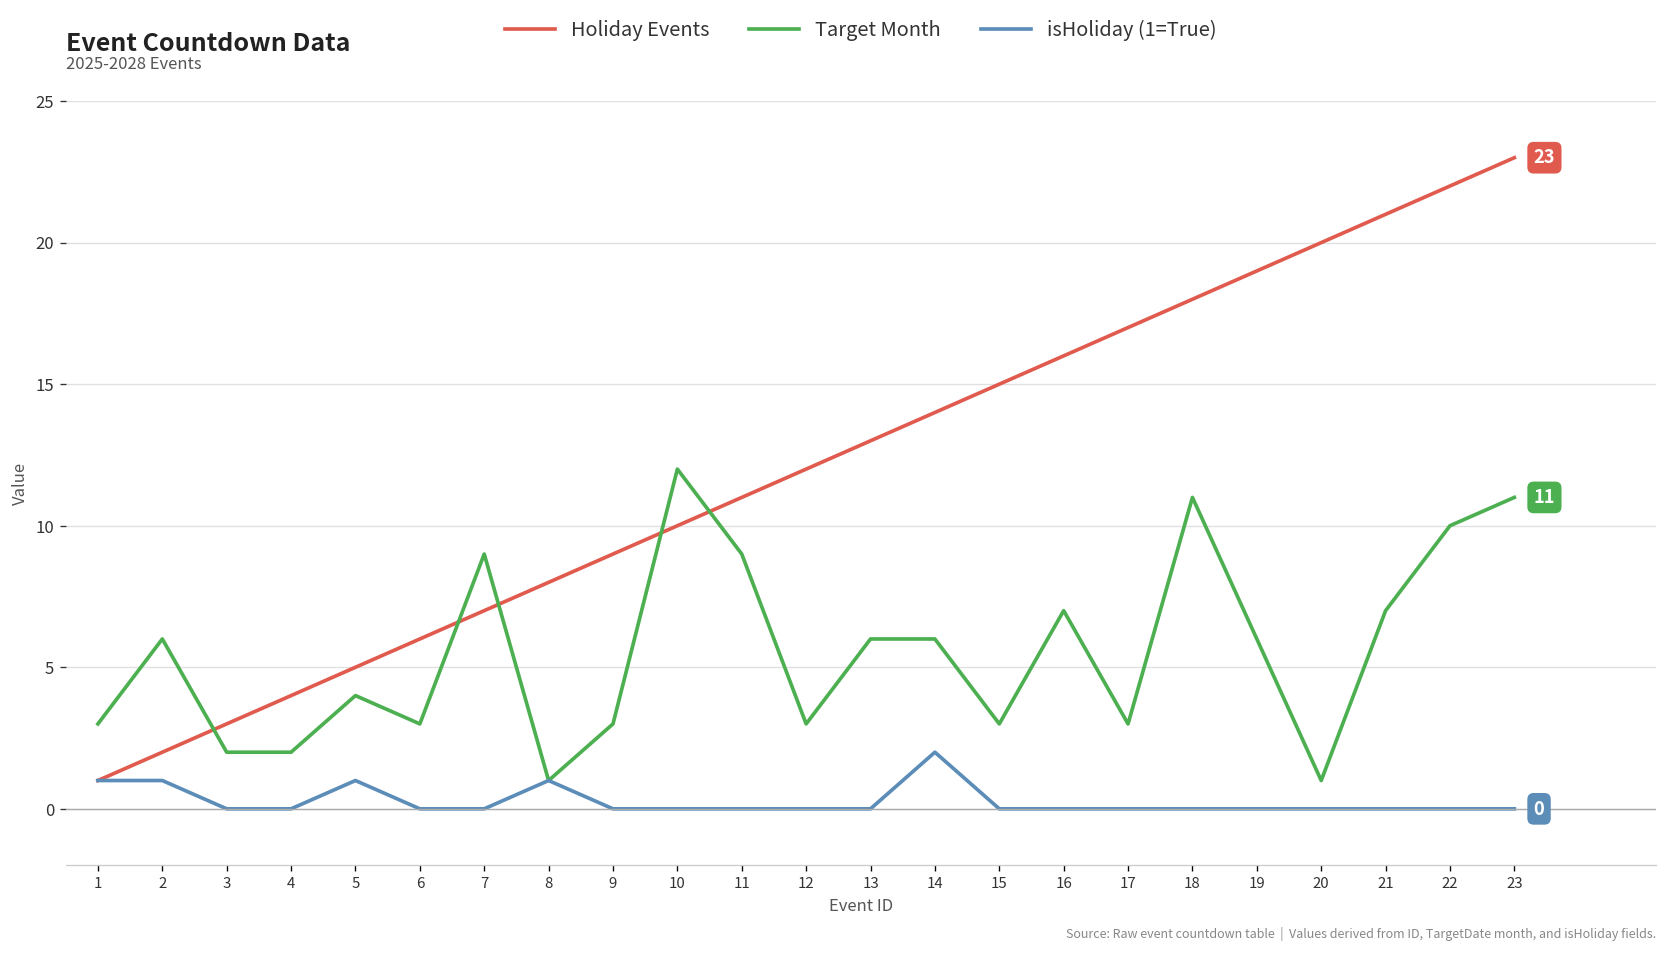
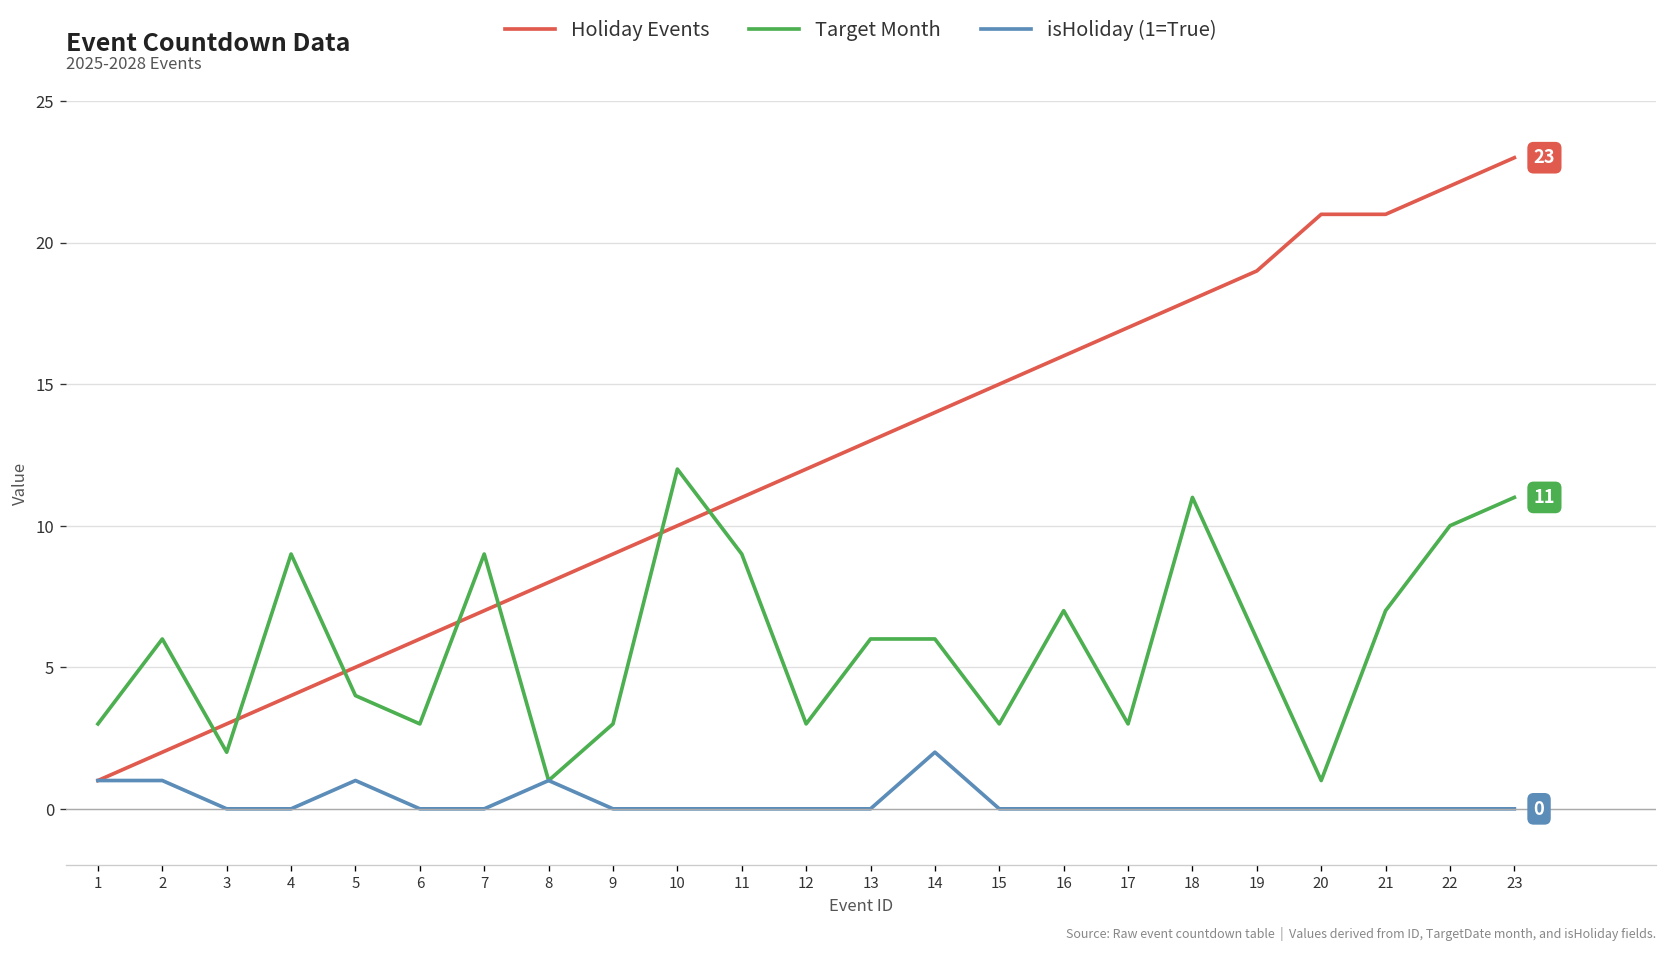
Target Month, 4: 2 -> 9
Holiday Events, 20: 20 -> 21
